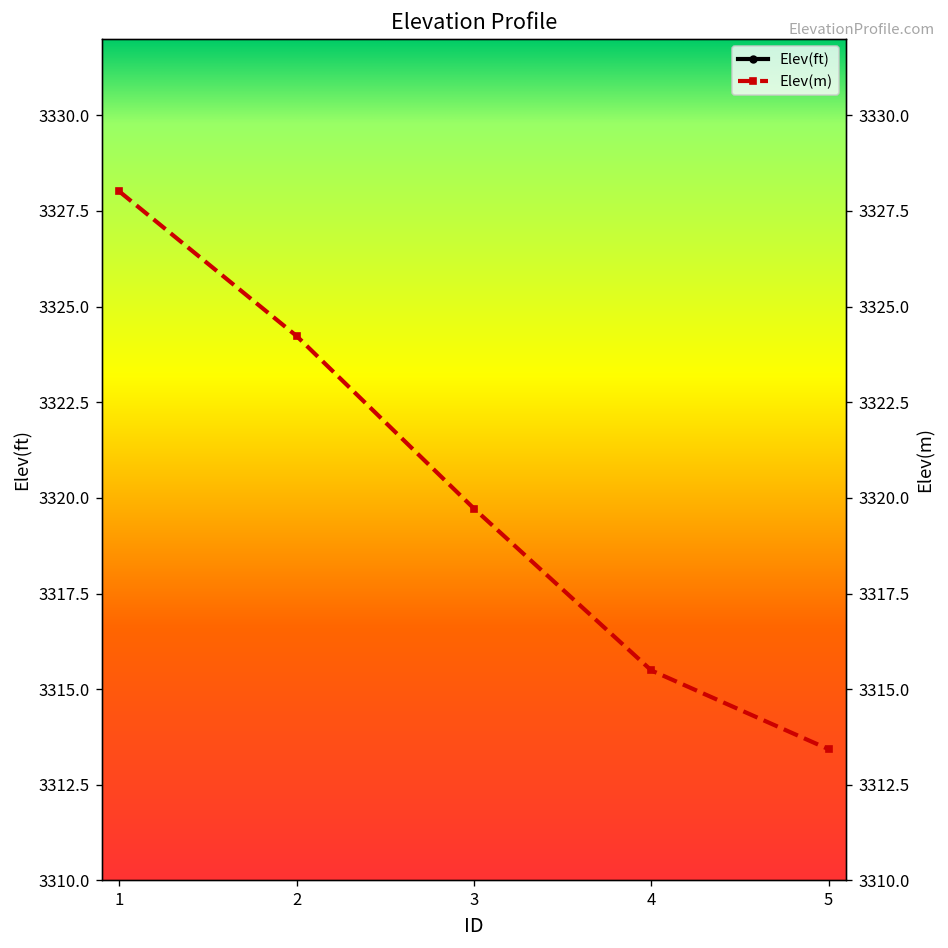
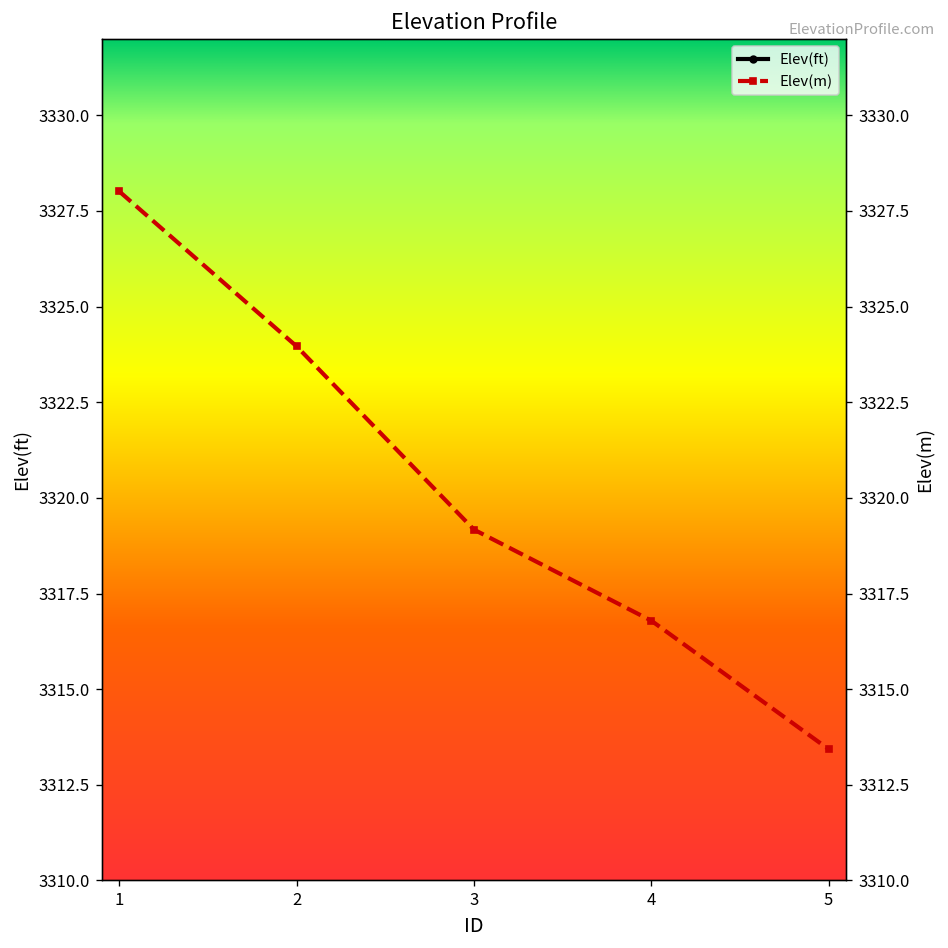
Elev(m), 2: 3324.2 -> 3324.0
Elev(m), 3: 3319.7 -> 3319.2
Elev(m), 4: 3315.5 -> 3316.8
